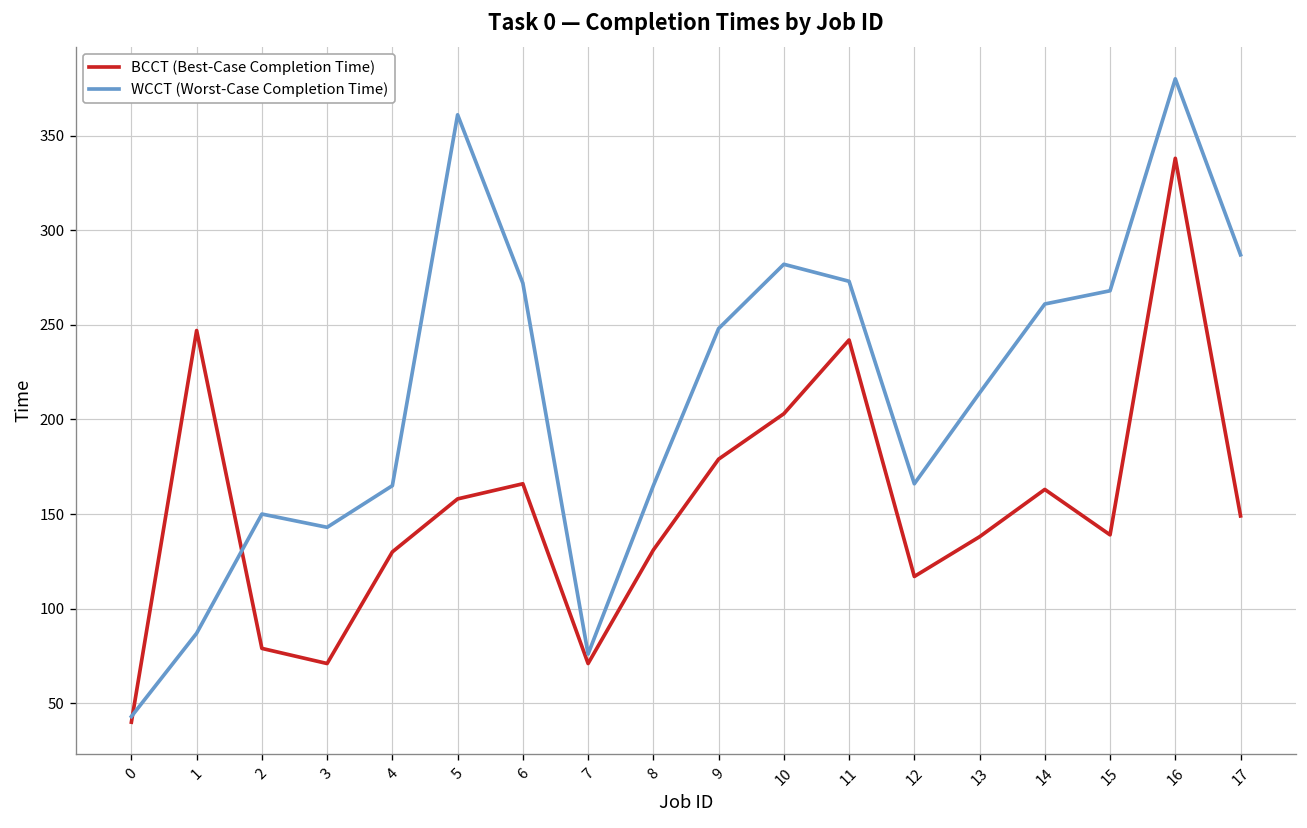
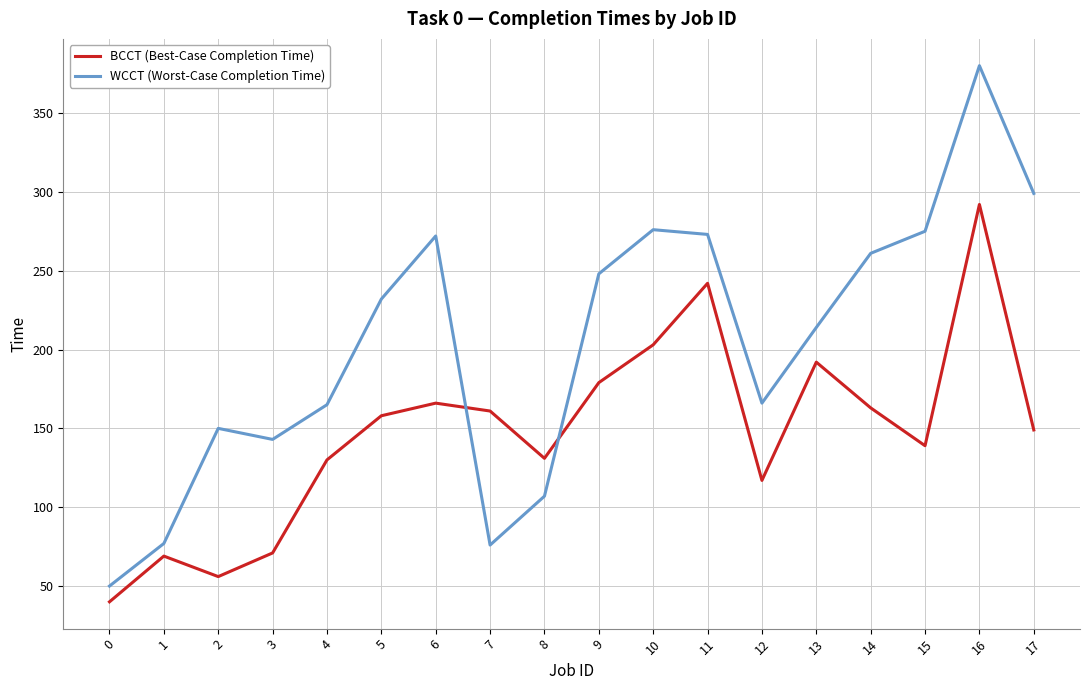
WCCT (Worst-Case Completion Time), 0: 43 -> 50
BCCT (Best-Case Completion Time), 1: 247 -> 69
WCCT (Worst-Case Completion Time), 1: 87 -> 77
BCCT (Best-Case Completion Time), 2: 79 -> 56
WCCT (Worst-Case Completion Time), 5: 361 -> 232
BCCT (Best-Case Completion Time), 7: 71 -> 161
WCCT (Worst-Case Completion Time), 8: 165 -> 107
WCCT (Worst-Case Completion Time), 10: 282 -> 276
BCCT (Best-Case Completion Time), 13: 138 -> 192
WCCT (Worst-Case Completion Time), 15: 268 -> 275
BCCT (Best-Case Completion Time), 16: 338 -> 292
WCCT (Worst-Case Completion Time), 17: 287 -> 299
